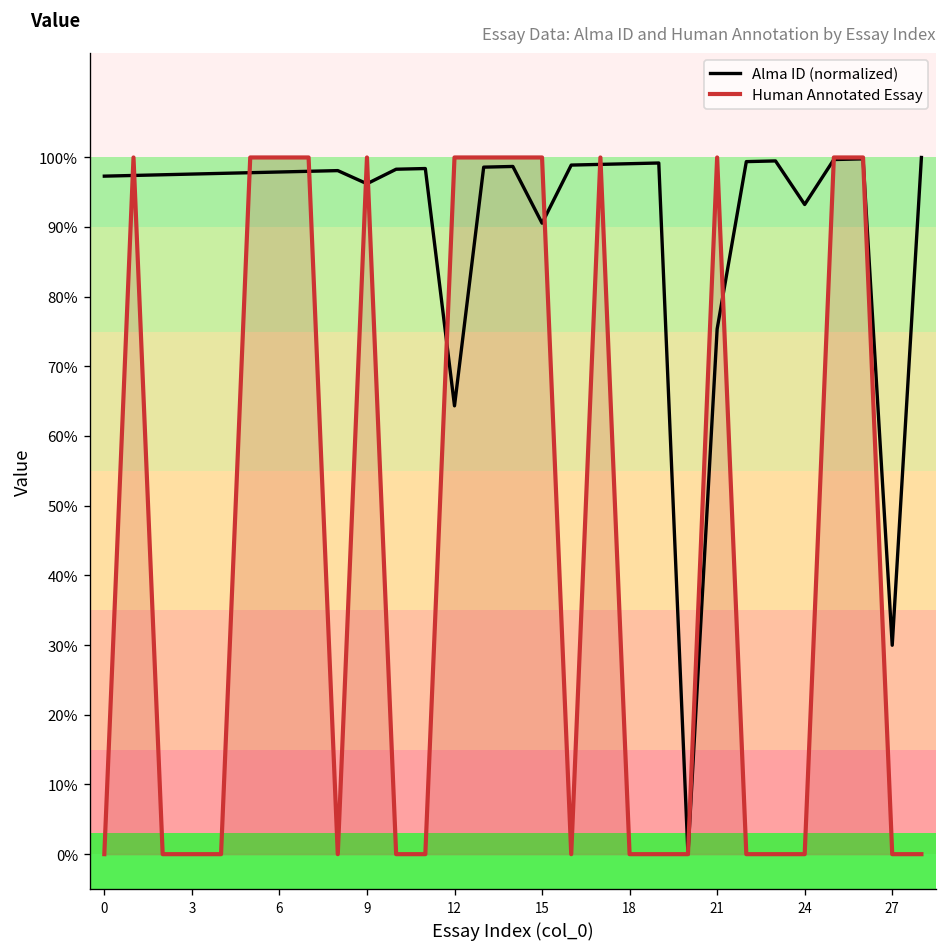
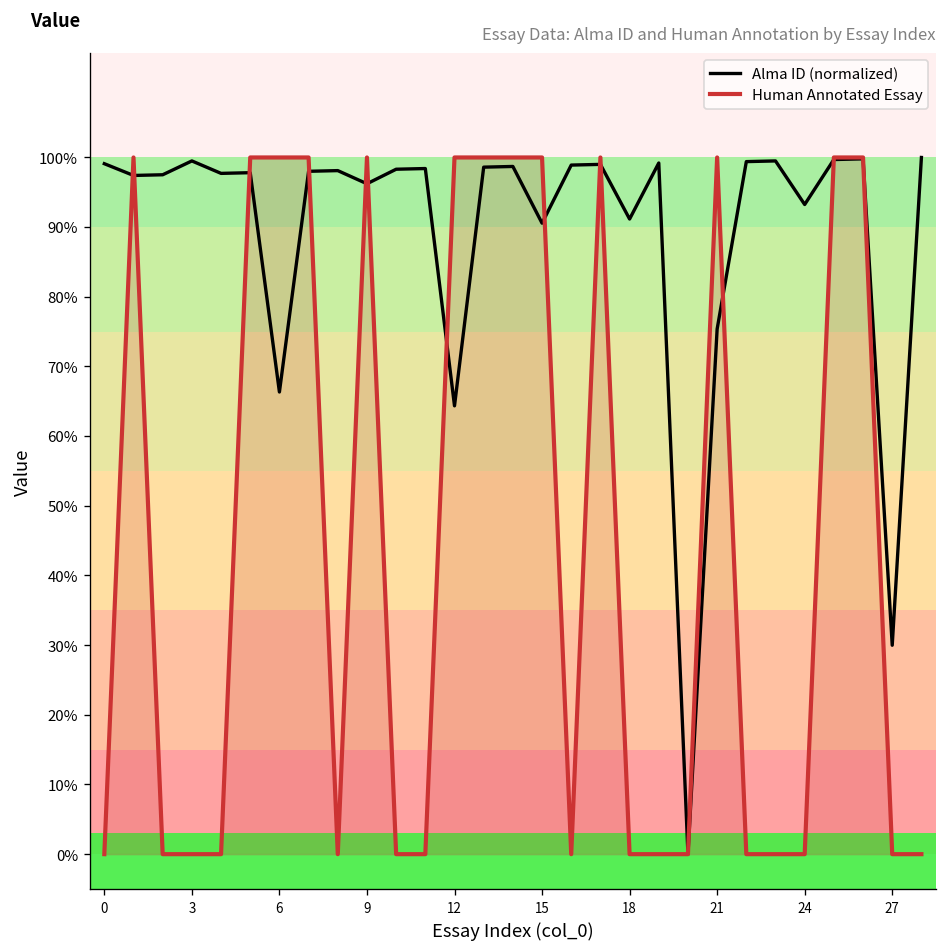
Alma ID (normalized), 0: 97% -> 99%
Alma ID (normalized), 3: 98% -> 100%
Alma ID (normalized), 6: 98% -> 66%
Alma ID (normalized), 18: 99% -> 91%
